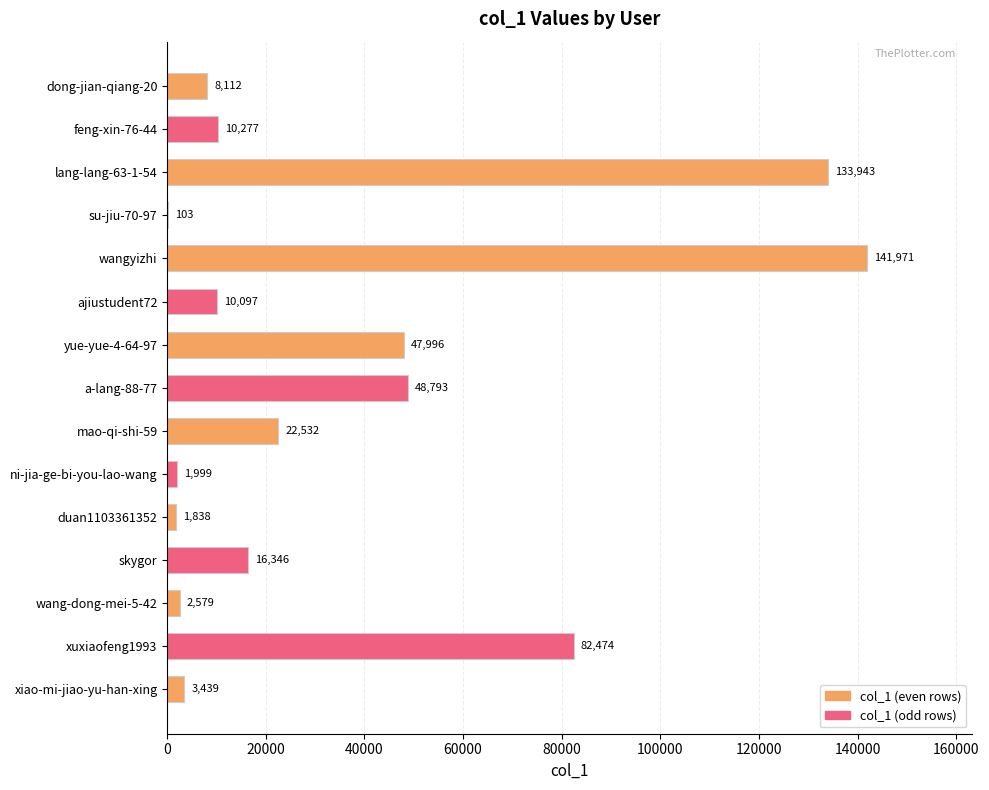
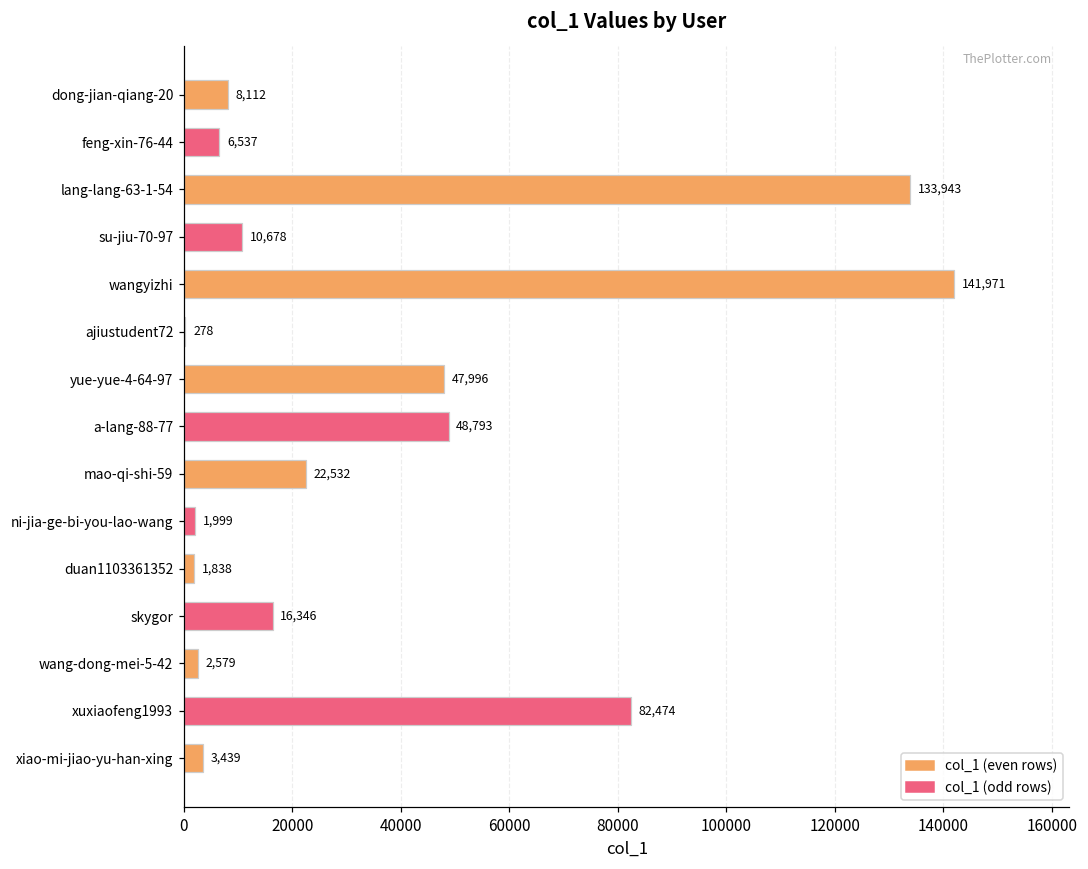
feng-xin-76-44: 10,277 -> 6,537
su-jiu-70-97: 103 -> 10,678
ajiustudent72: 10,097 -> 278
